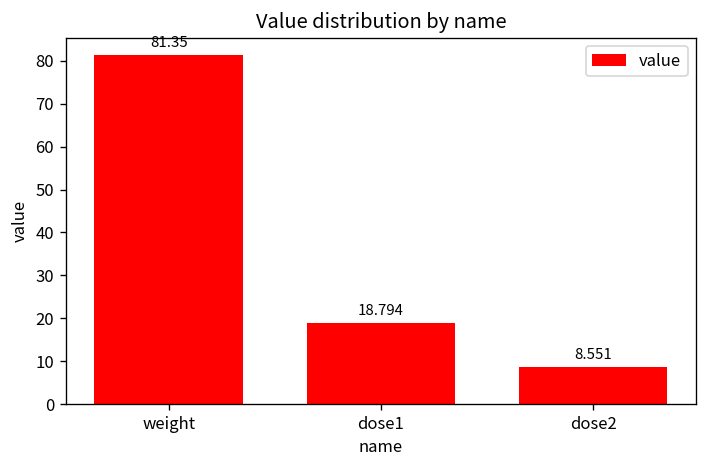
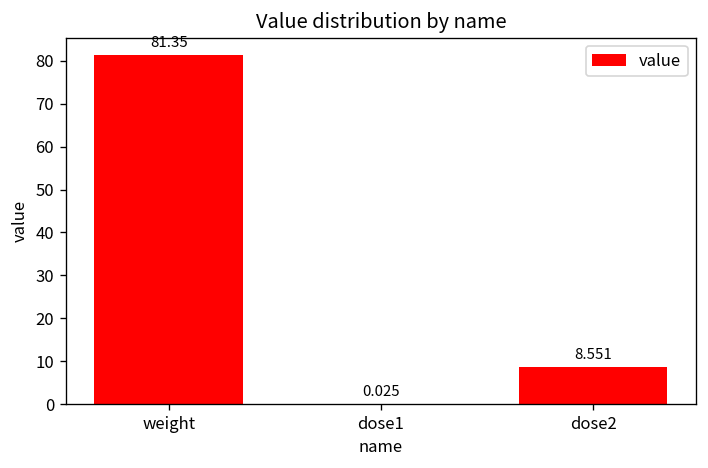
dose1: 18.794 -> 0.025
